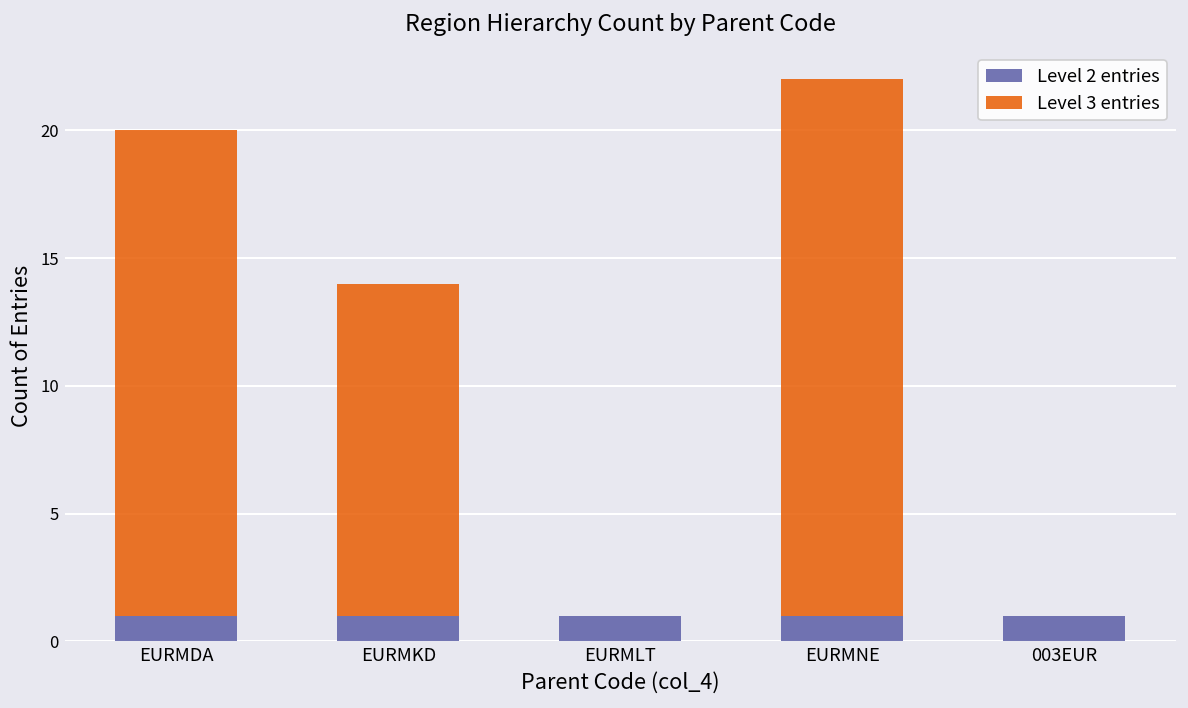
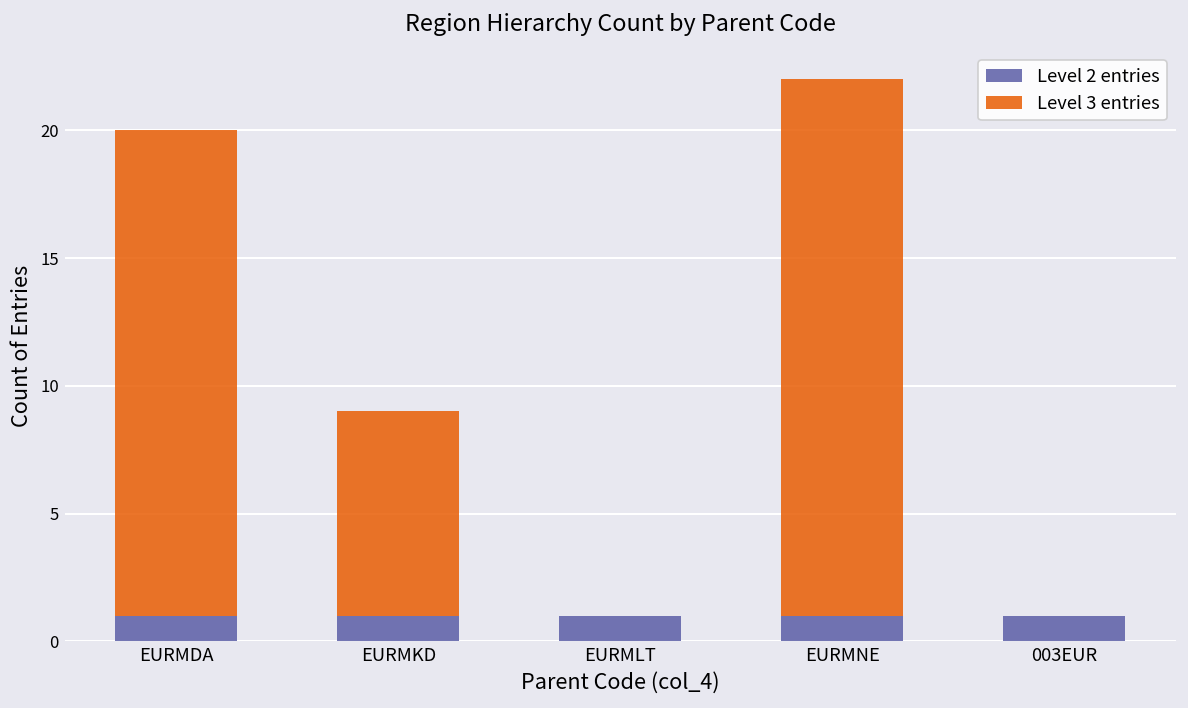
Level 3 entries, EURMKD: 13 -> 8
